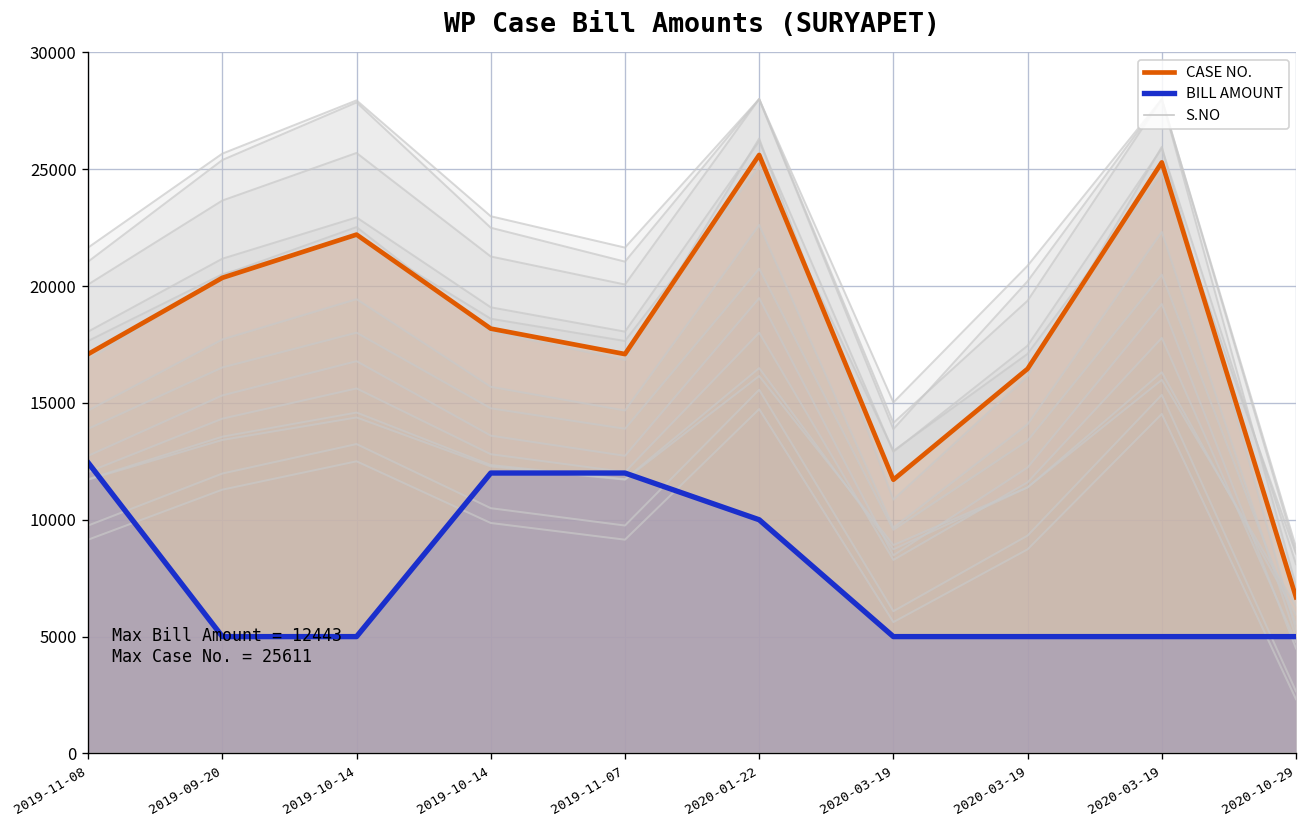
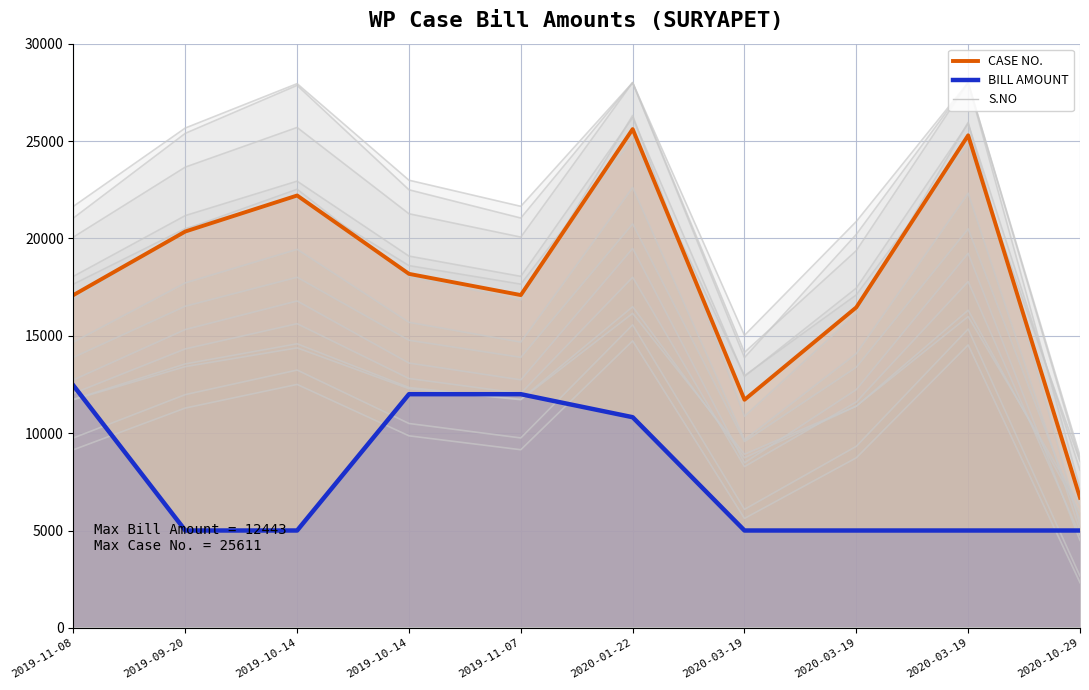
BILL AMOUNT, 2020-01-22: 10000 -> 10800
